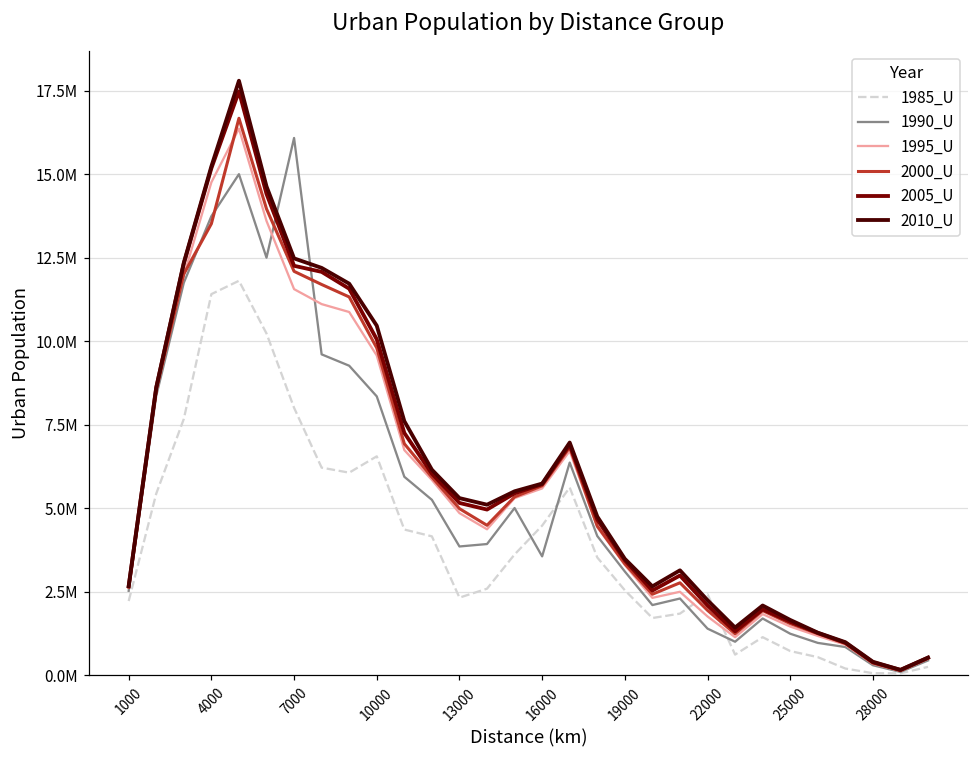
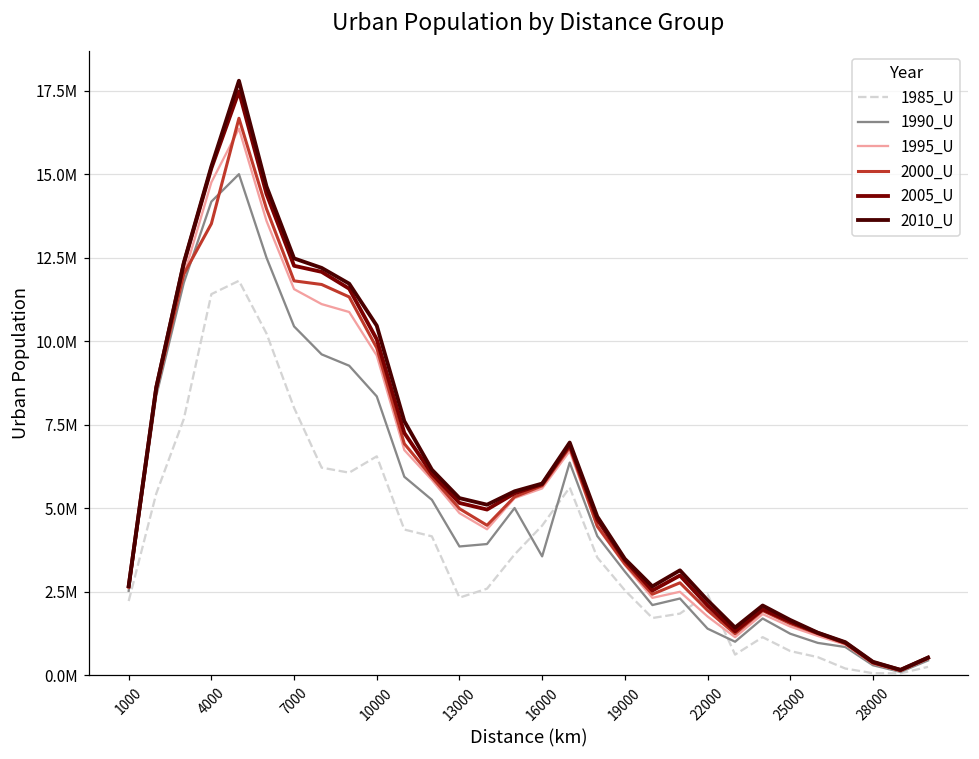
1990_U, 4000: 13700000 -> 14200000
1990_U, 7000: 16100000 -> 10400000
2000_U, 7000: 12100000 -> 11800000
